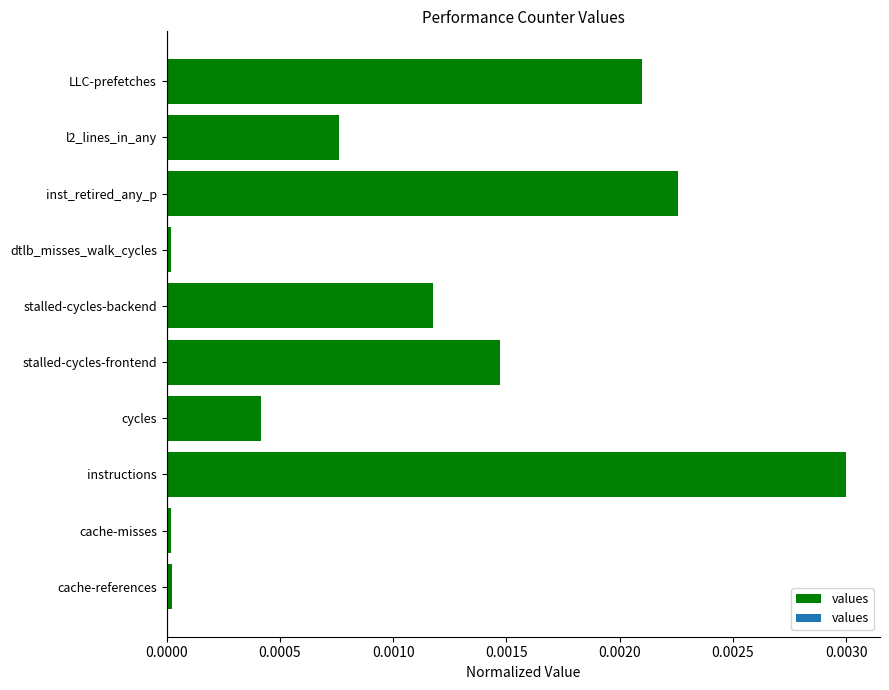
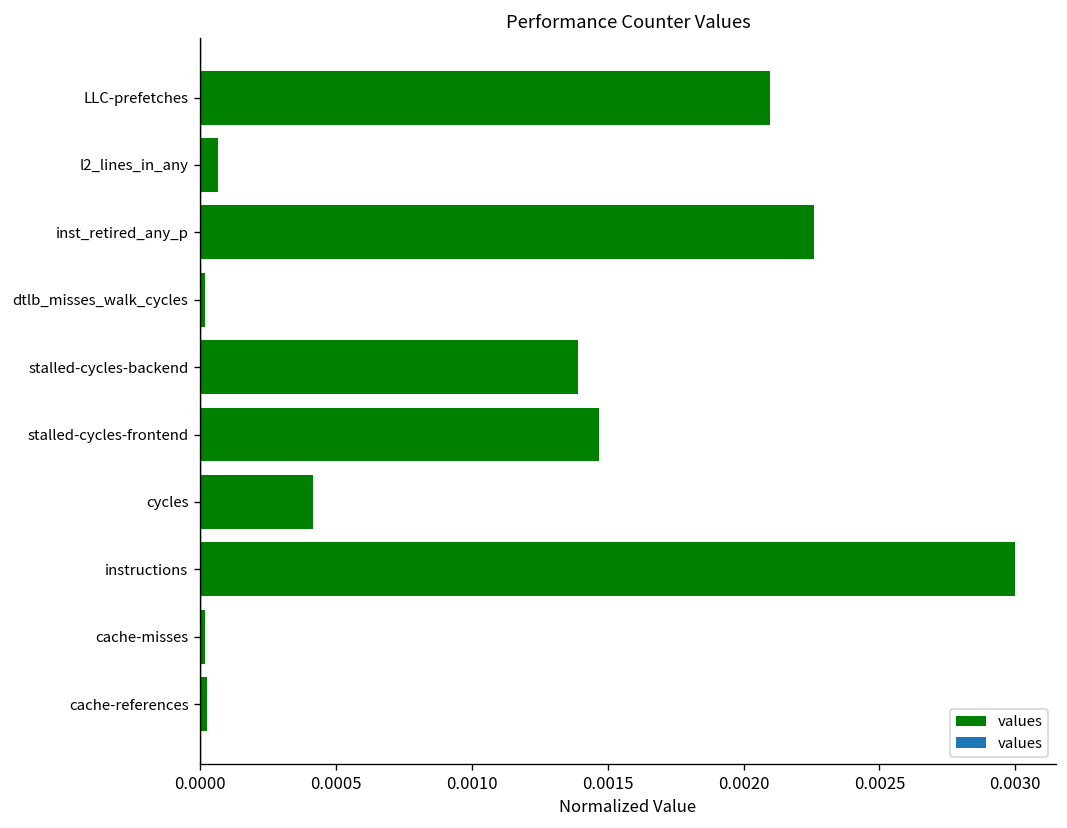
l2_lines_in_any: 0.00076 -> 0.00007
stalled-cycles-backend: 0.00118 -> 0.00139
